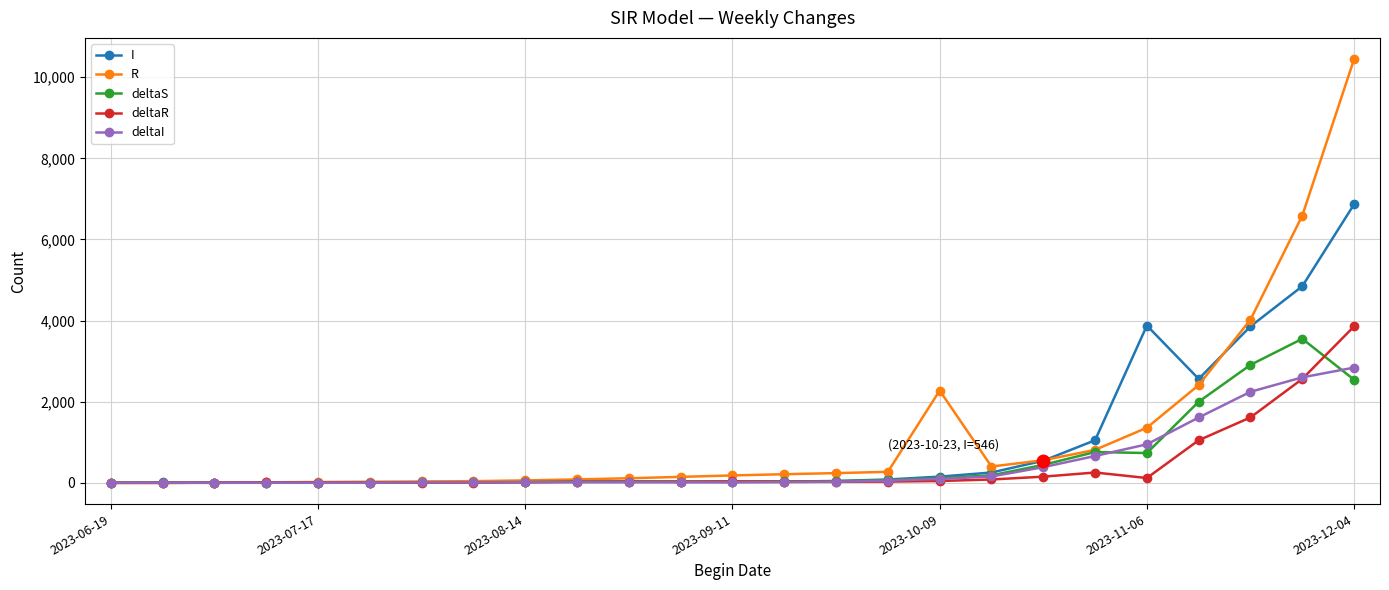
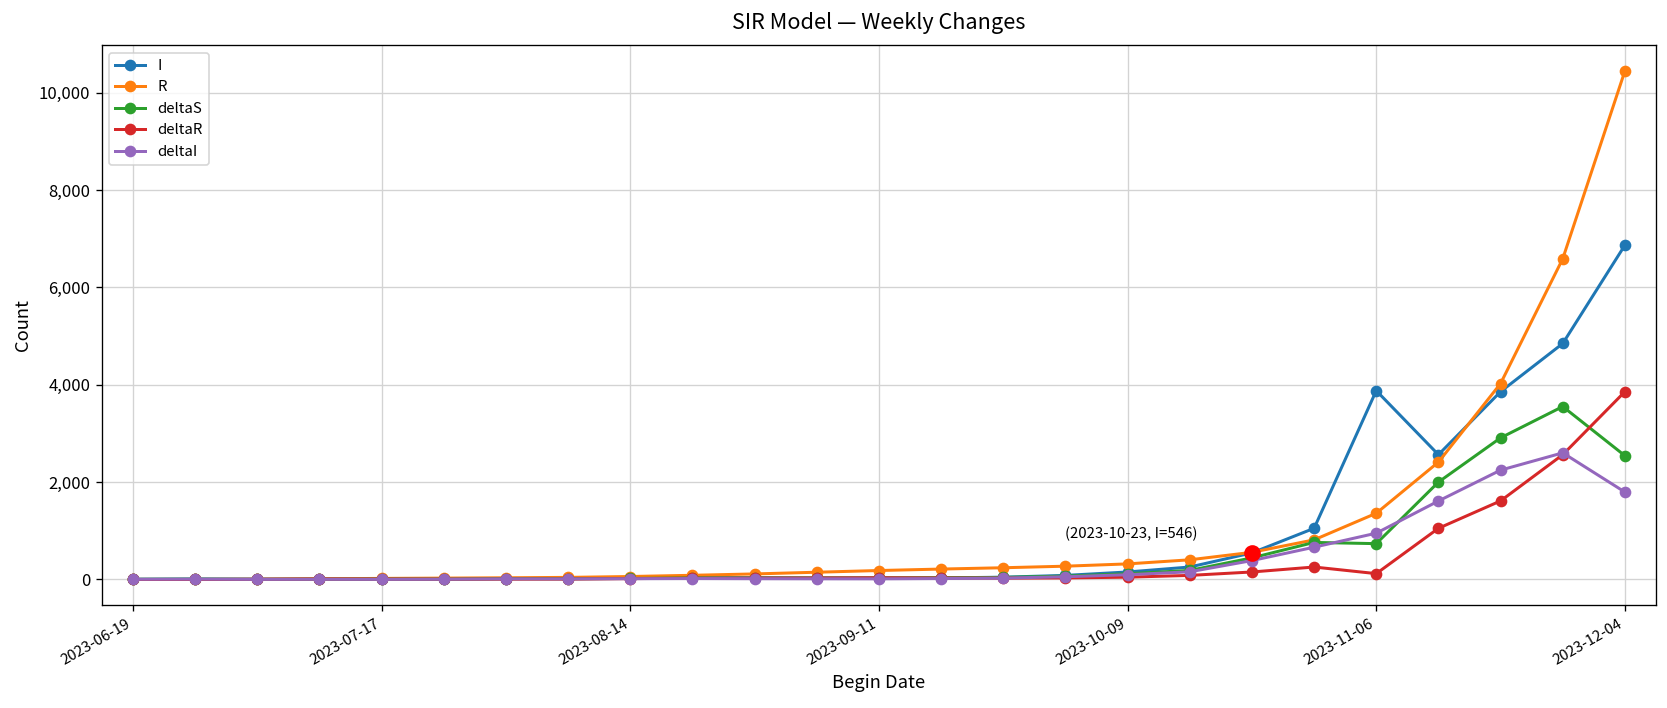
R, 2023-10-09: 2,300 -> 300
deltaI, 2023-12-04: 2,800 -> 1,800
